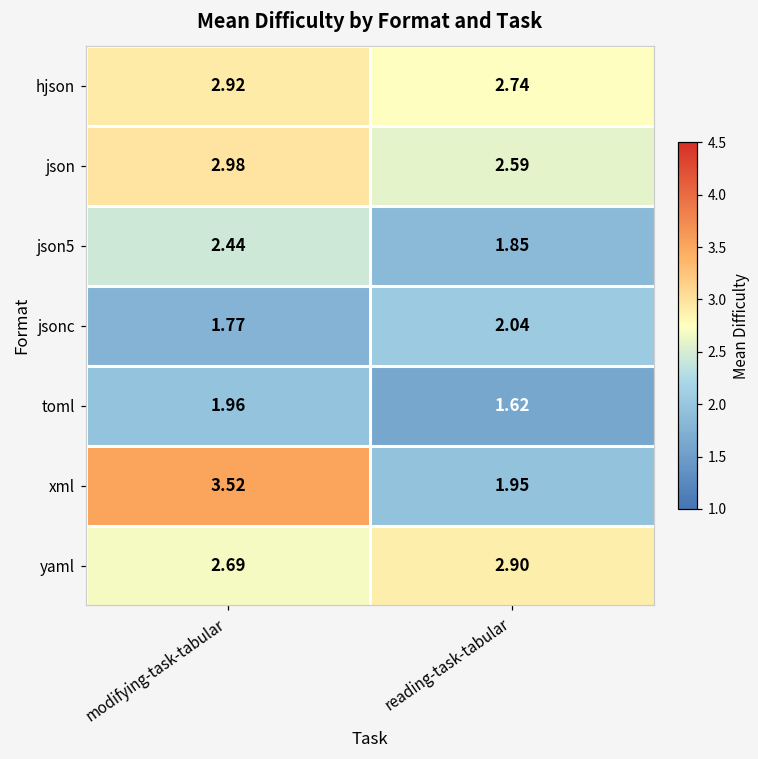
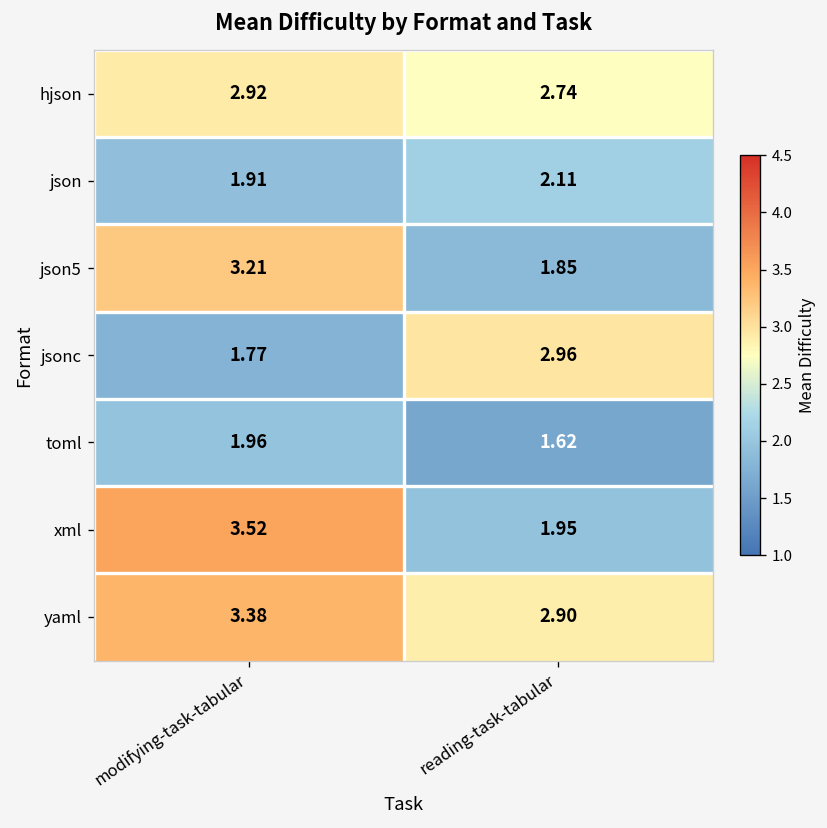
json, modifying-task-tabular: 2.98 -> 1.91
json, reading-task-tabular: 2.59 -> 2.11
json5, modifying-task-tabular: 2.44 -> 3.21
jsonc, reading-task-tabular: 2.04 -> 2.96
yaml, modifying-task-tabular: 2.69 -> 3.38
